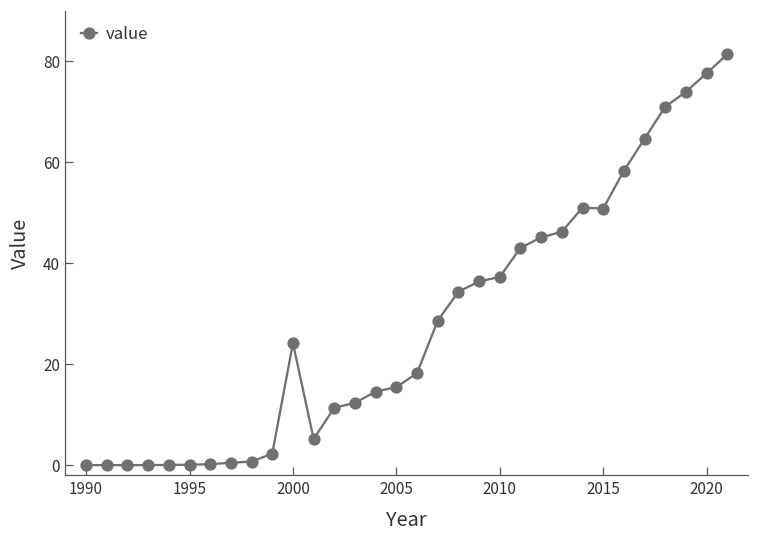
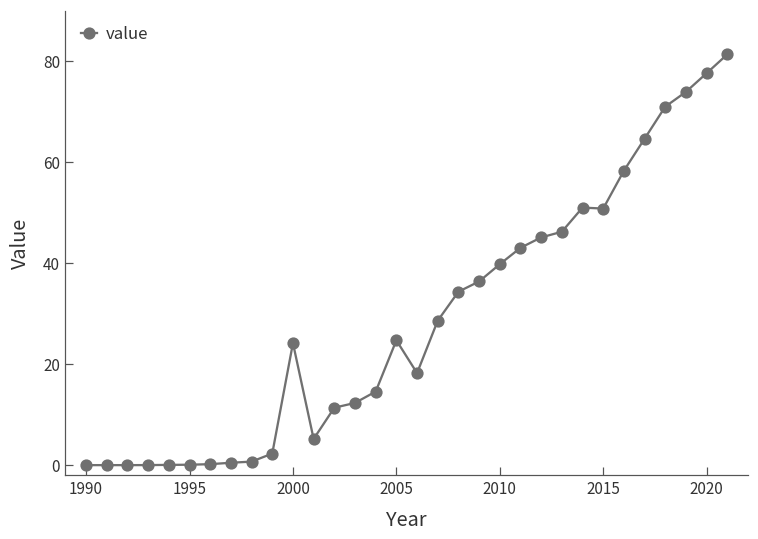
2005: 15 -> 25
2010: 37 -> 40
